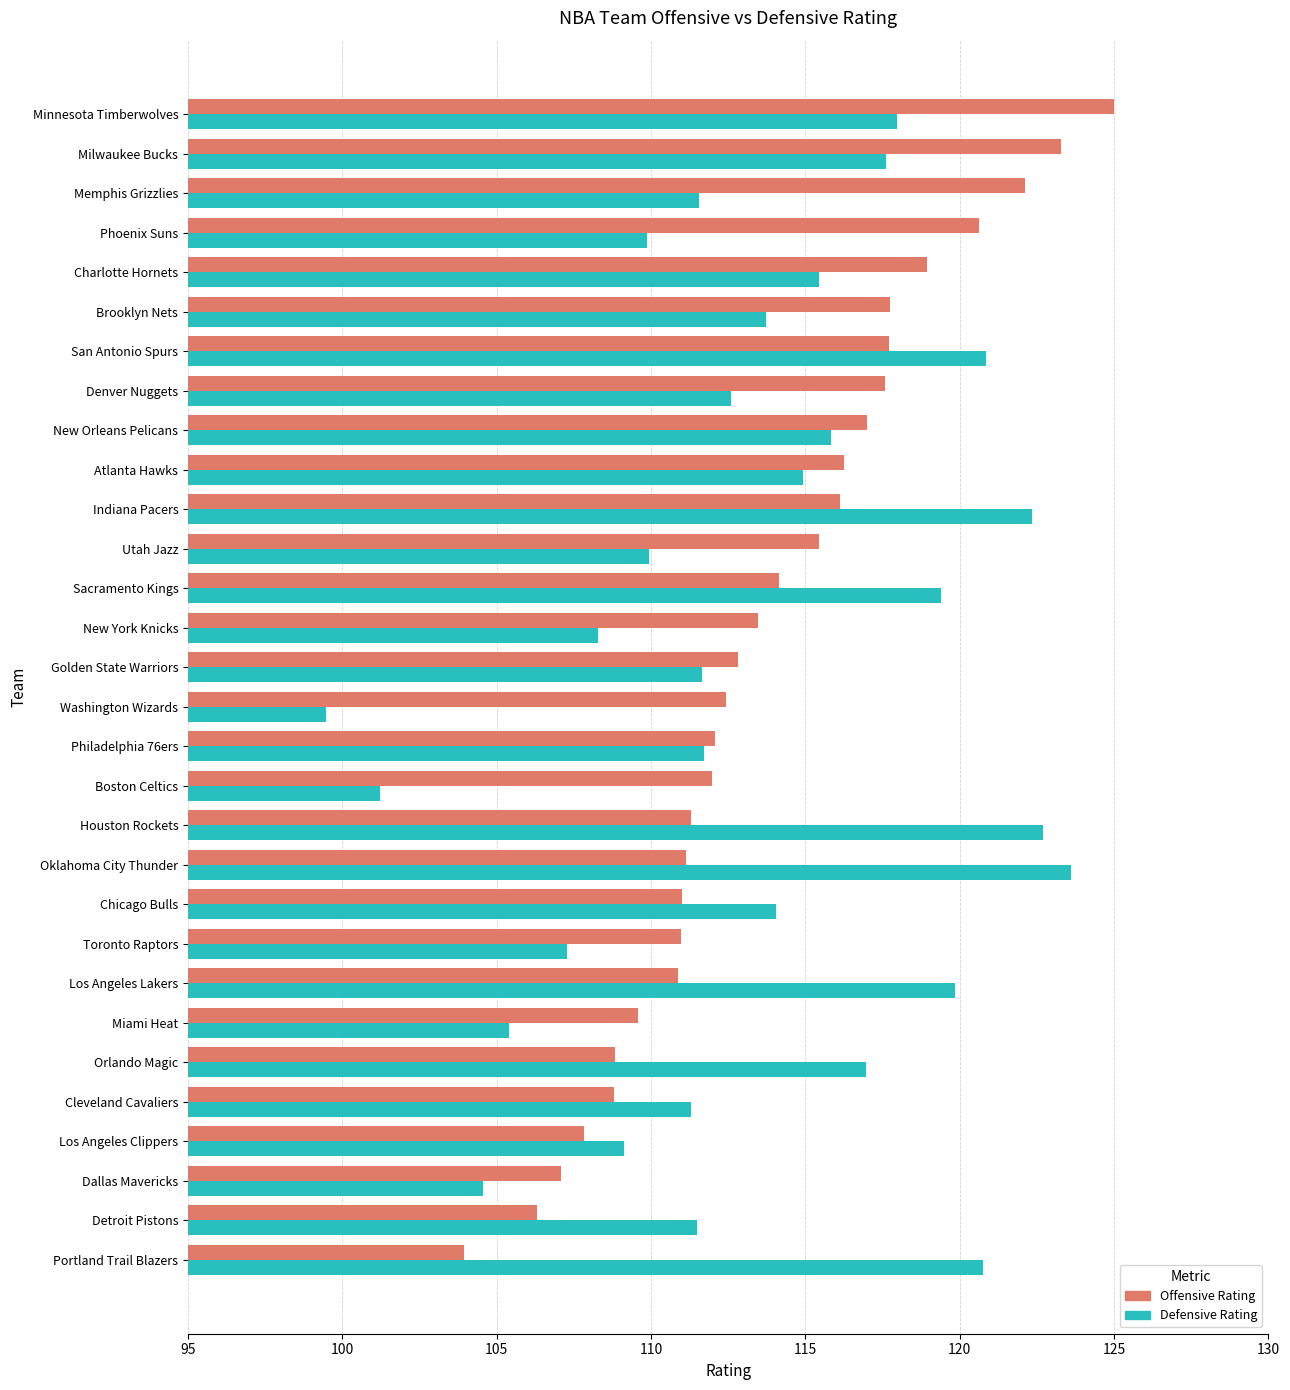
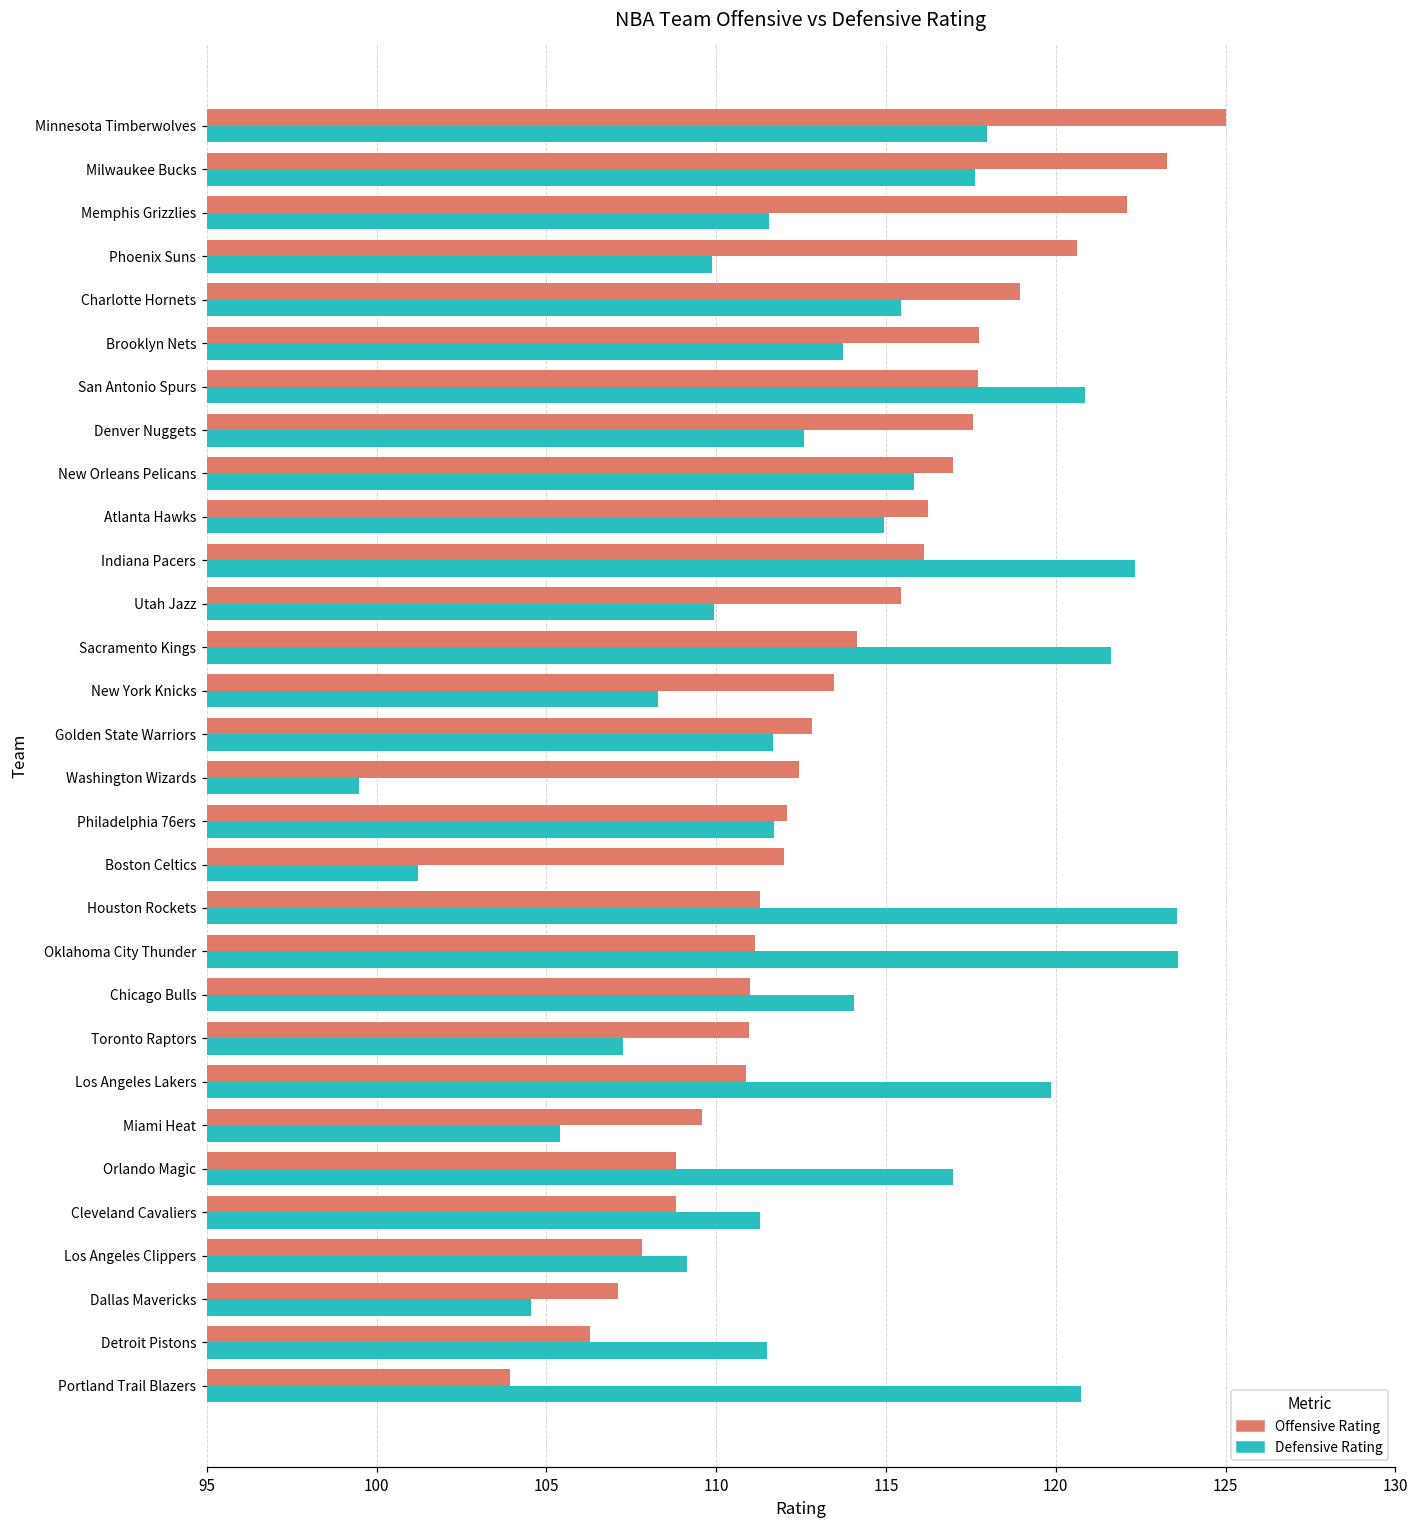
Defensive Rating, Sacramento Kings: 119.4 -> 121.6
Defensive Rating, Houston Rockets: 122.7 -> 123.6
